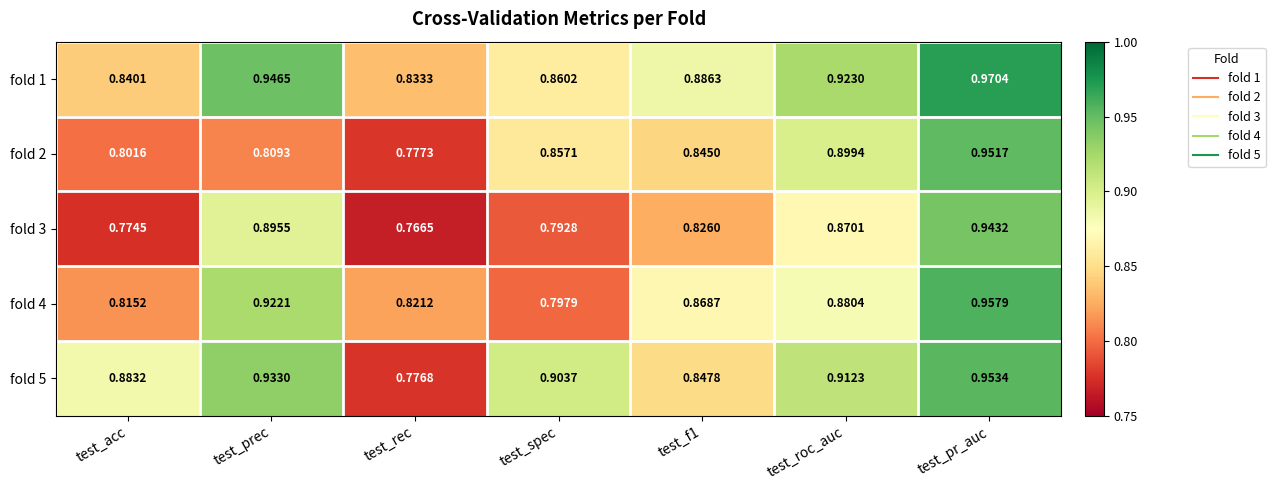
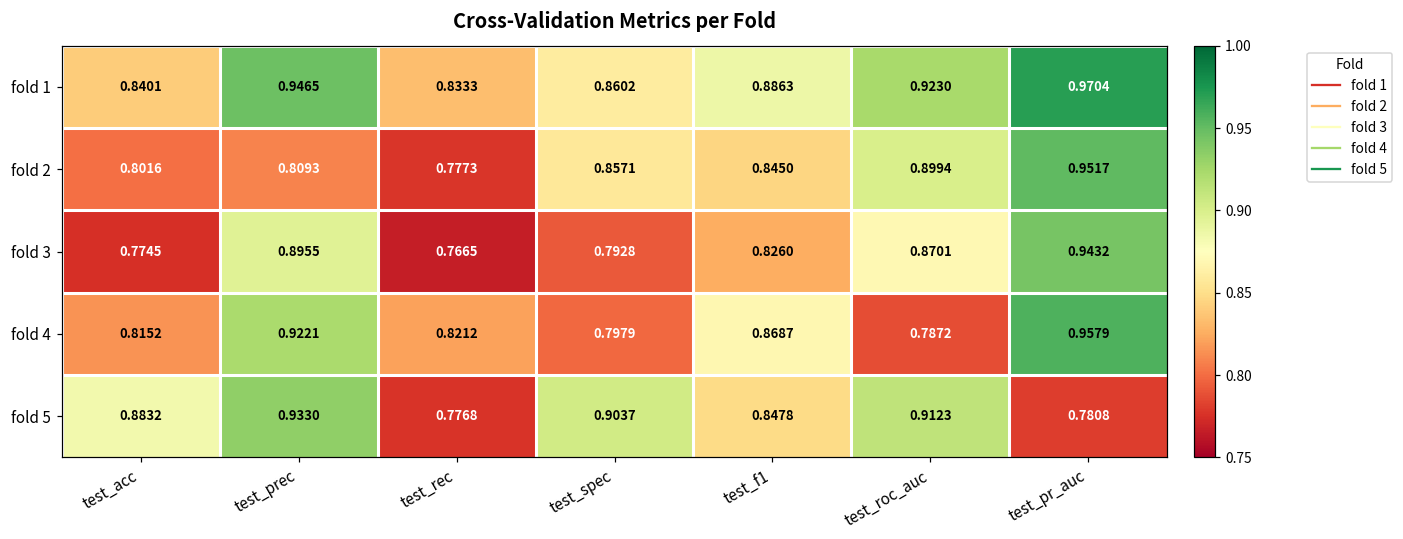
fold 4, test_roc_auc: 0.8804 -> 0.7872
fold 5, test_pr_auc: 0.9534 -> 0.7808
